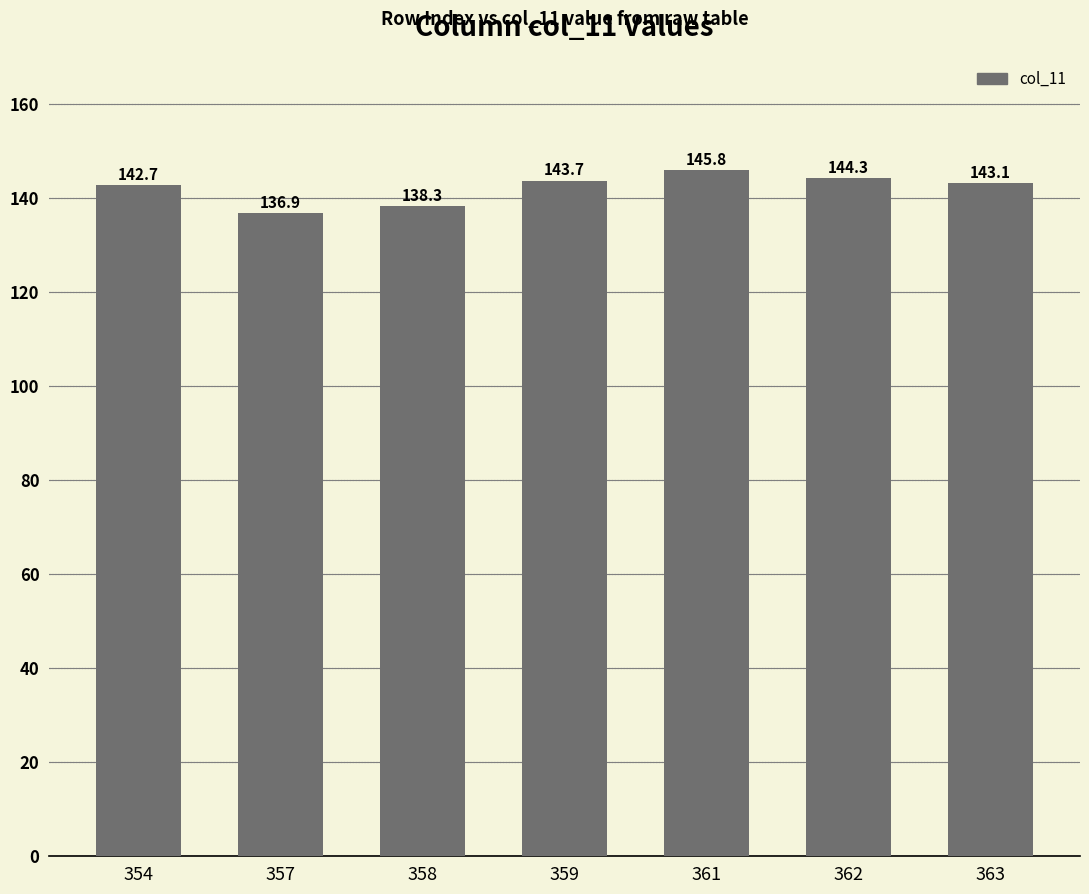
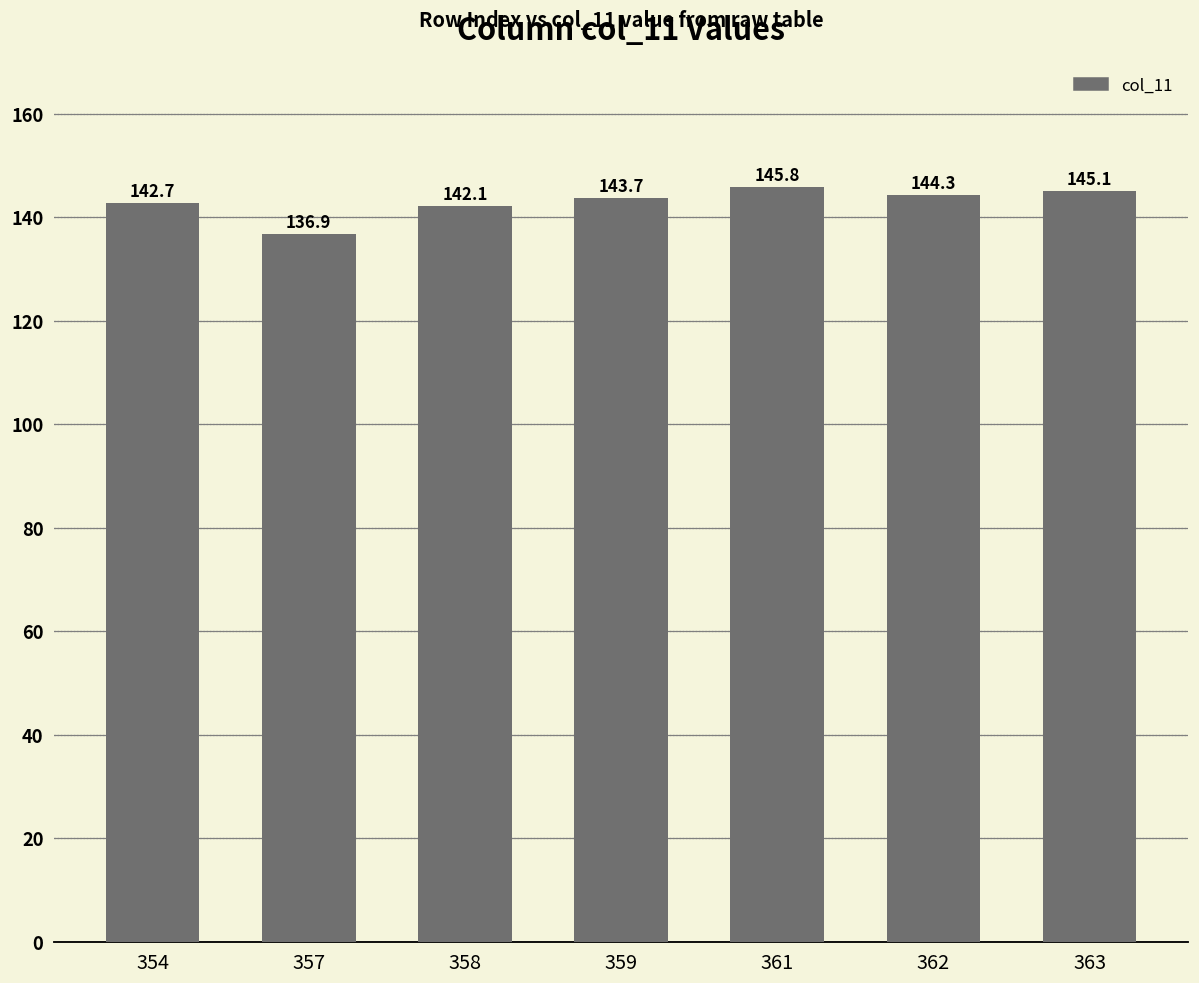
358: 138.3 -> 142.1
363: 143.1 -> 145.1
